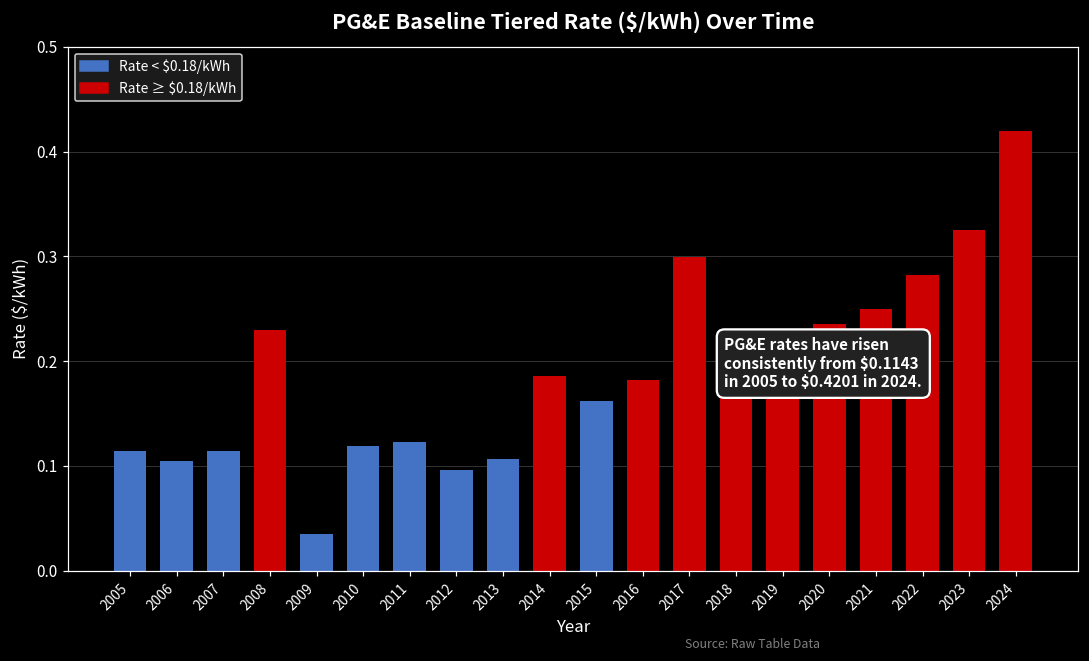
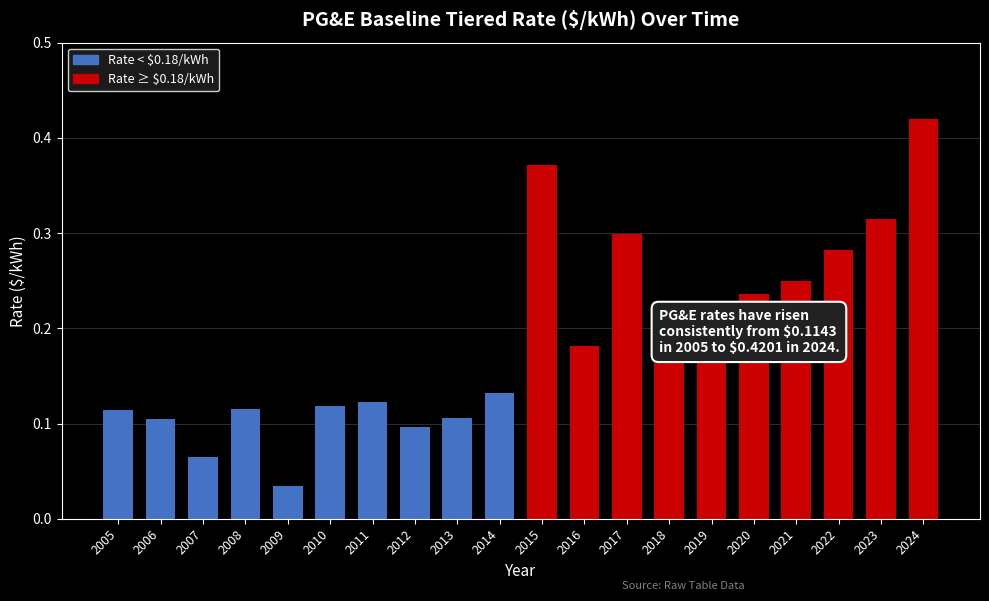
2007: 0.11 -> 0.07
2008: 0.23 -> 0.12
2014: 0.19 -> 0.13
2015: 0.16 -> 0.37
2023: 0.33 -> 0.31
